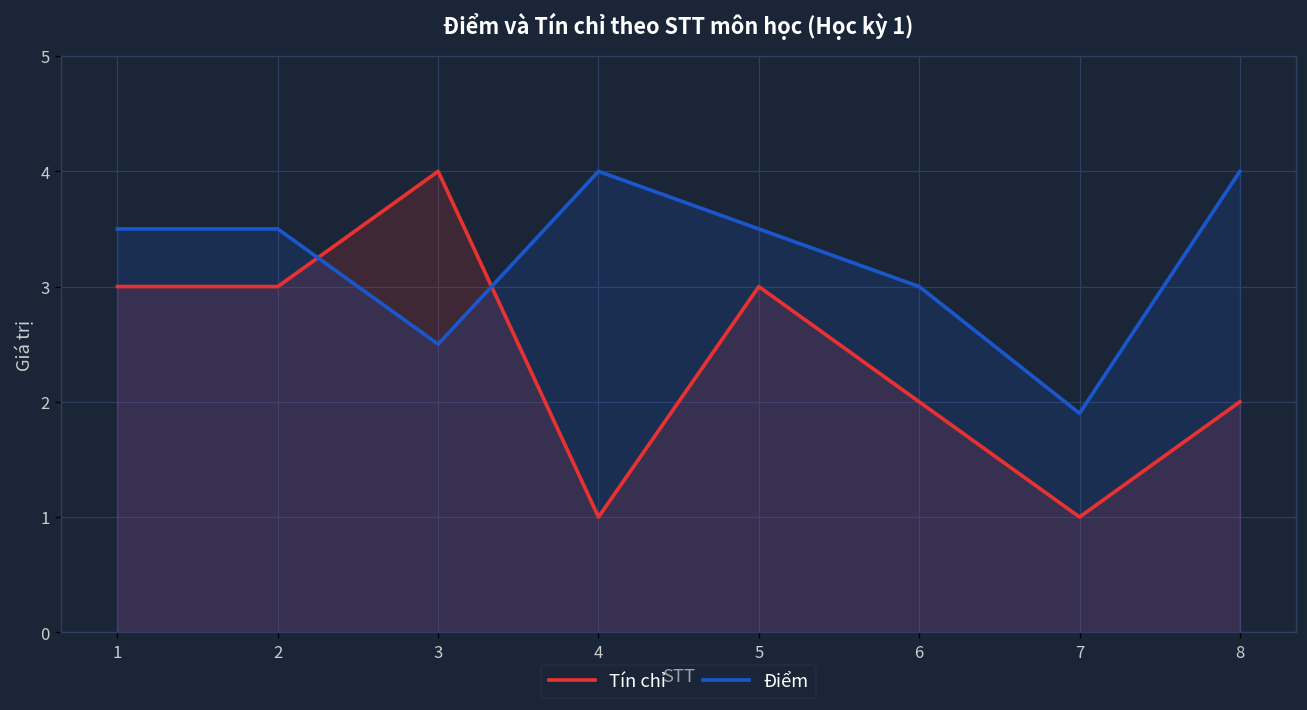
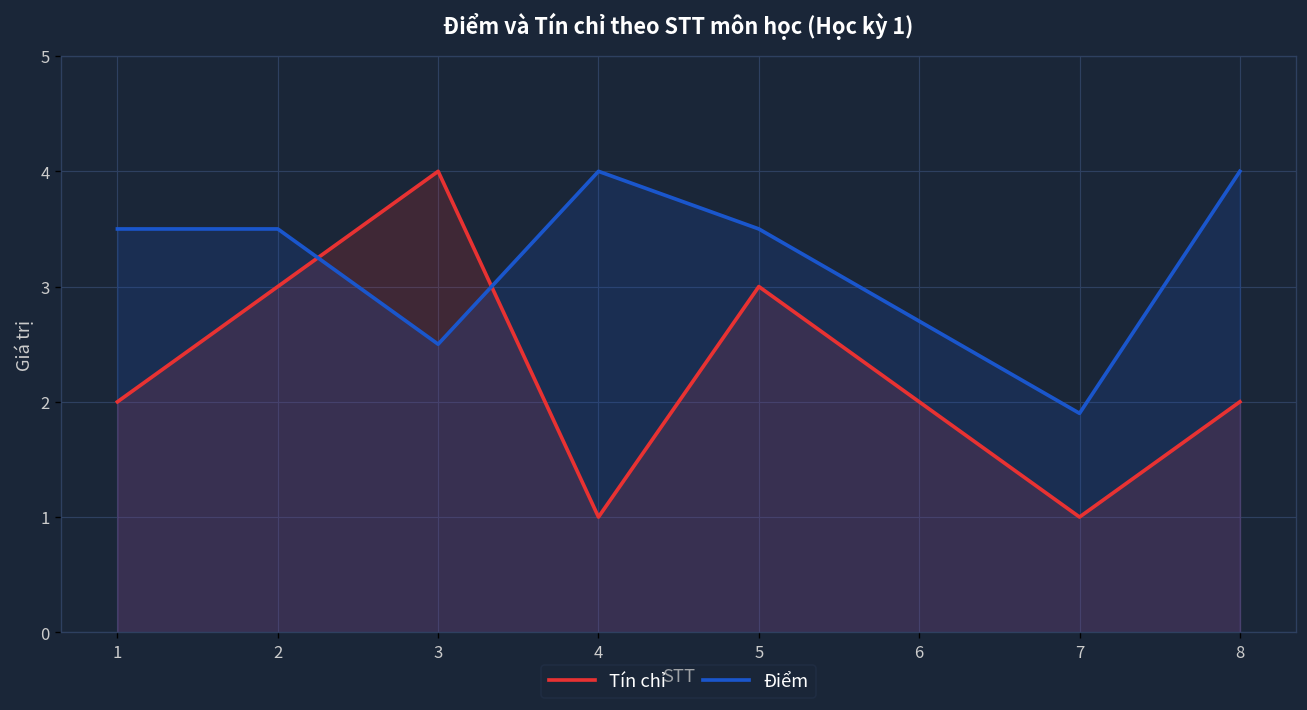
Tín chỉ, 1: 3 -> 2
Điểm, 6: 3.0 -> 2.7
